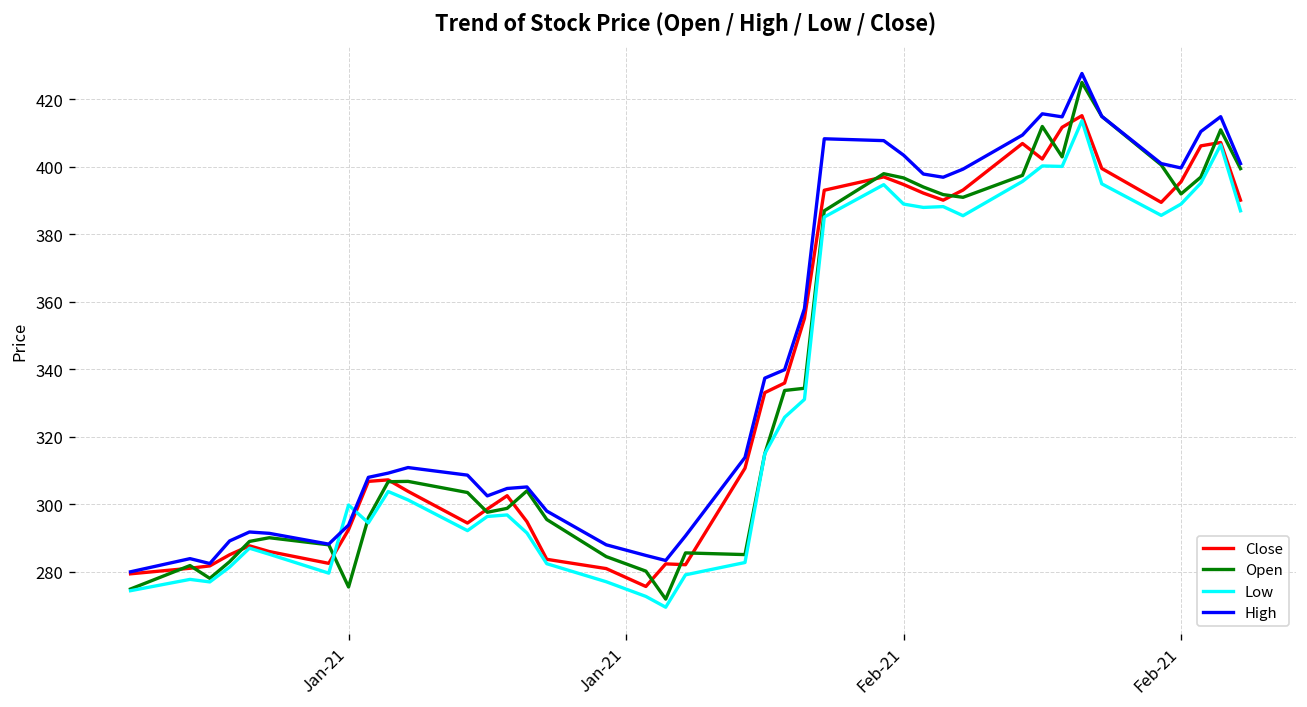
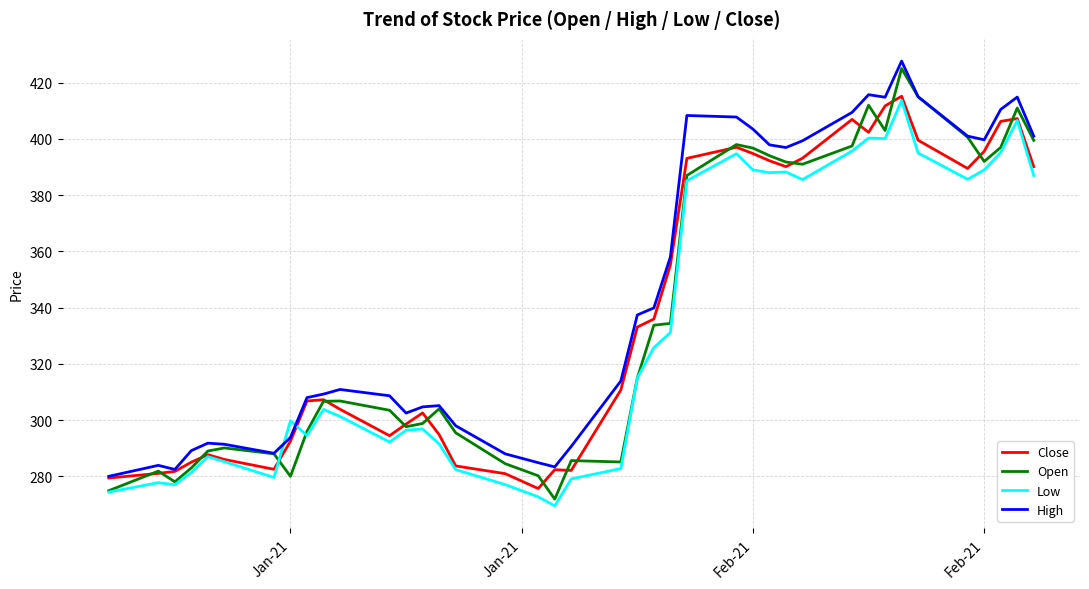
Open, Jan-21: 276 -> 280
